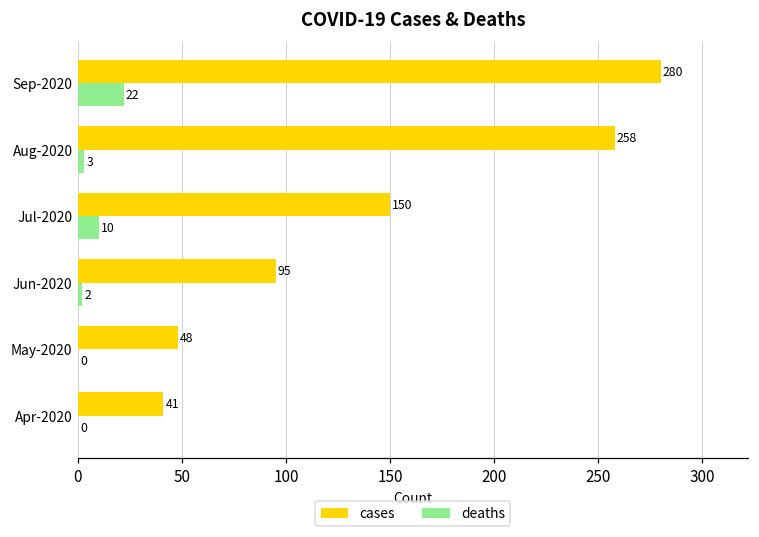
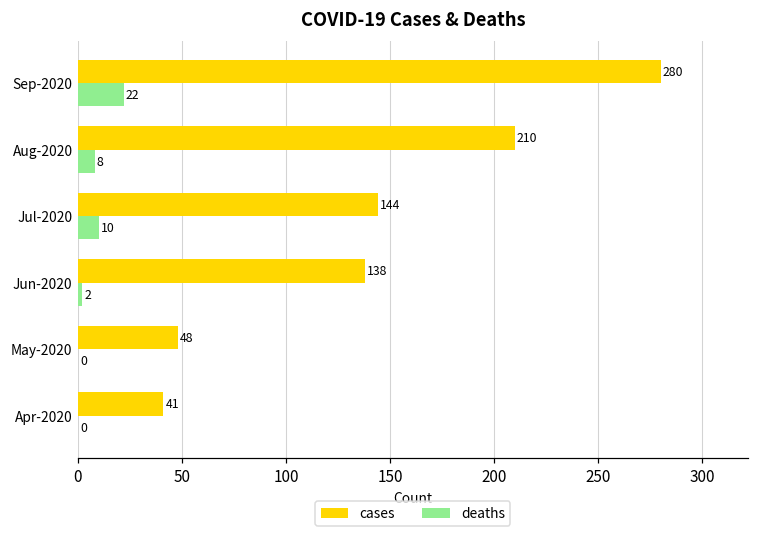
cases, Aug-2020: 258 -> 210
deaths, Aug-2020: 3 -> 8
cases, Jul-2020: 150 -> 144
cases, Jun-2020: 95 -> 138
